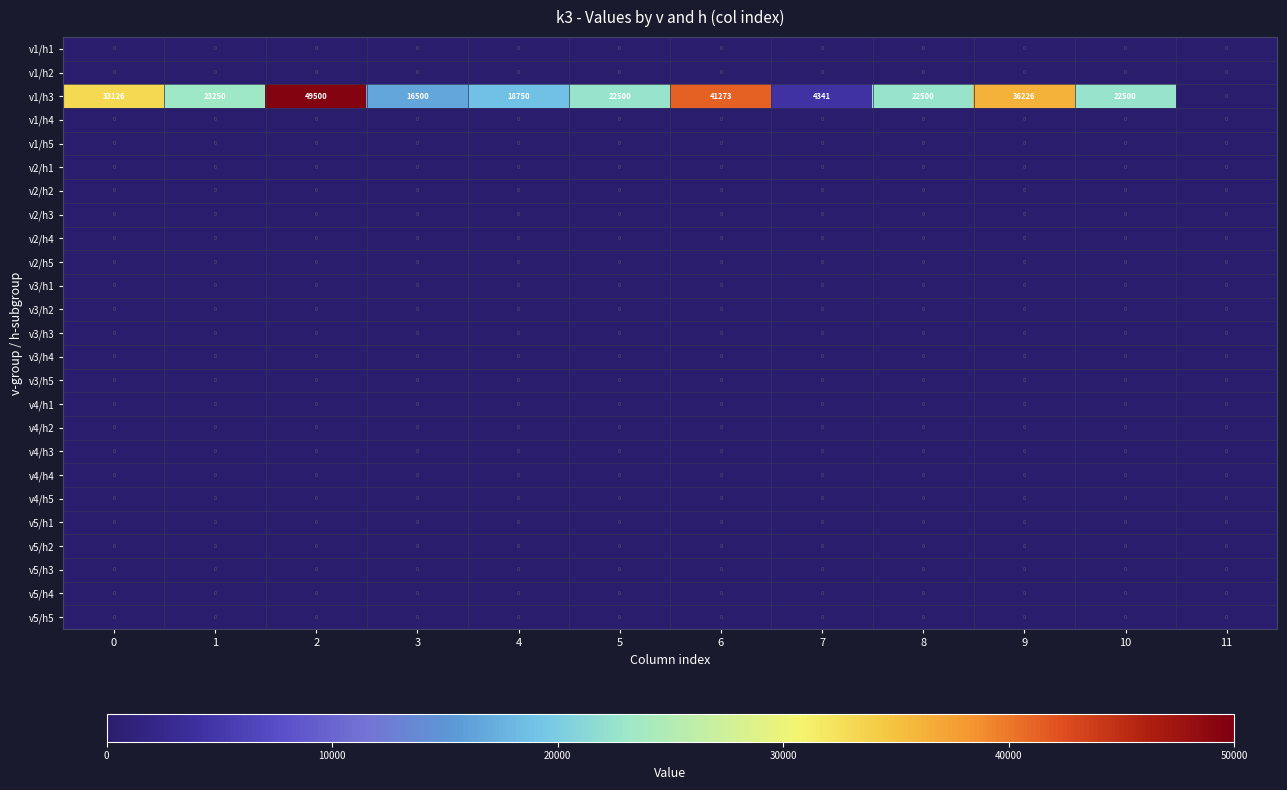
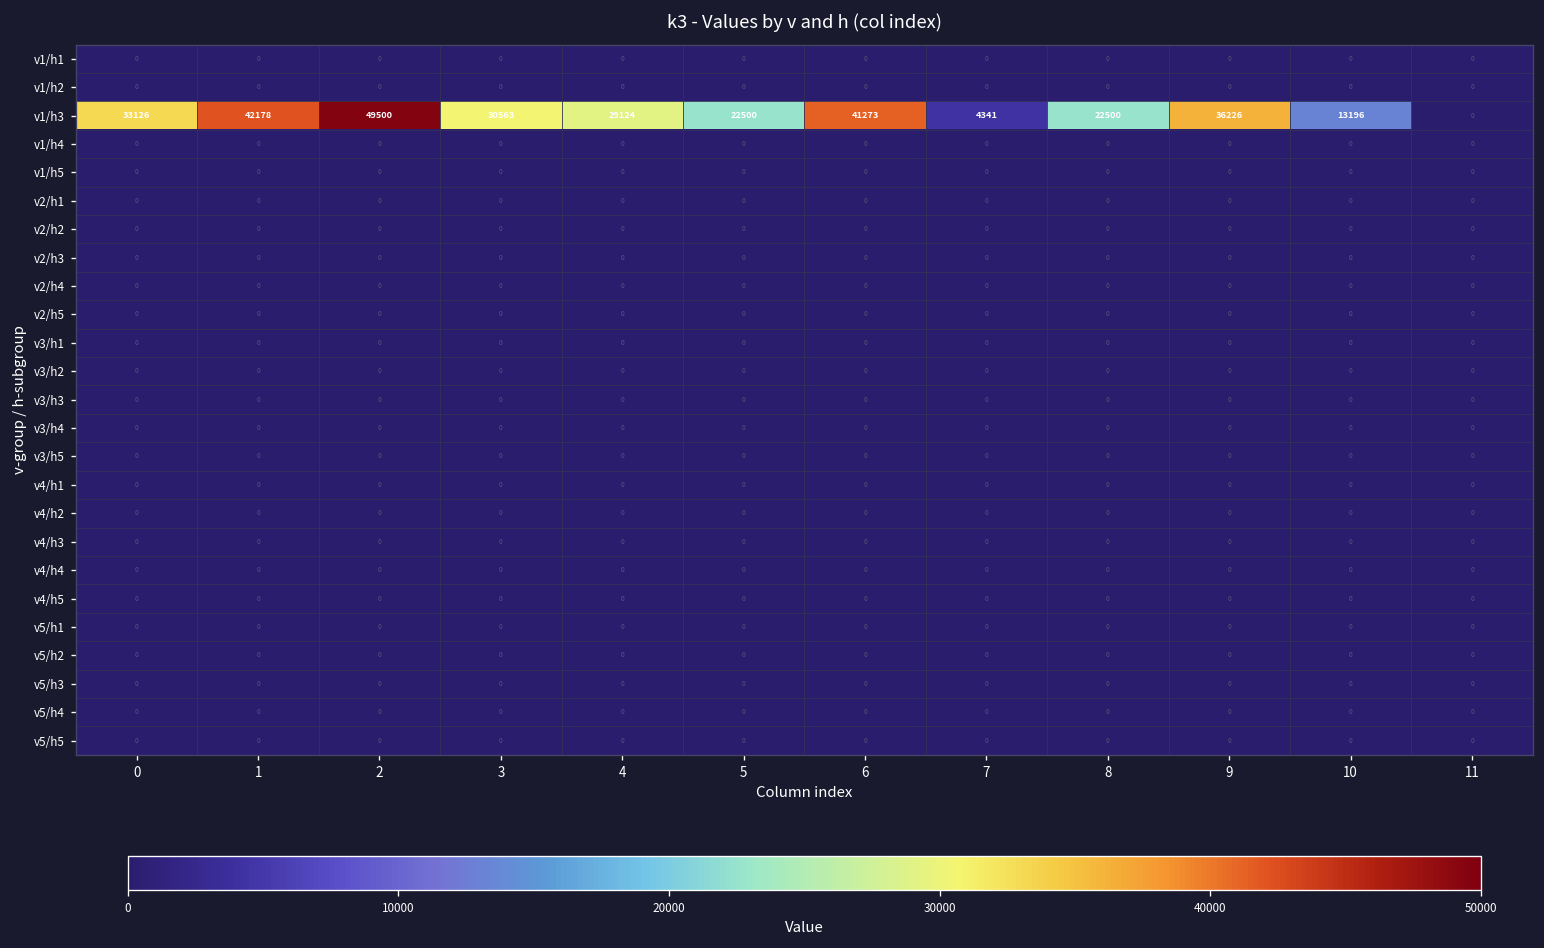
v1/h3, 1: 23250 -> 42178
v1/h3, 3: 16500 -> 30563
v1/h3, 4: 18750 -> 29124
v1/h3, 10: 22500 -> 13196
